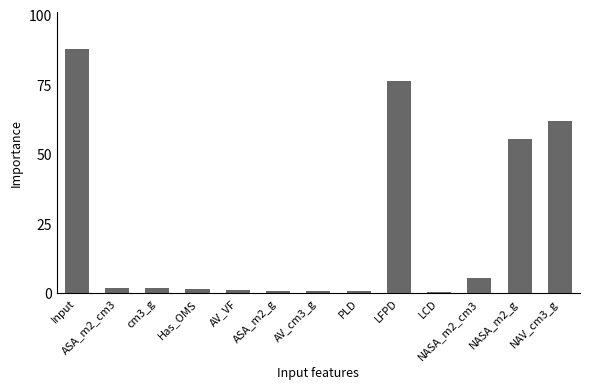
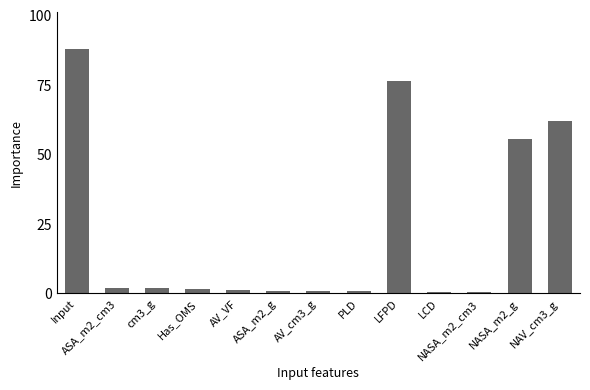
NASA_m2_cm3: 5 -> 1
